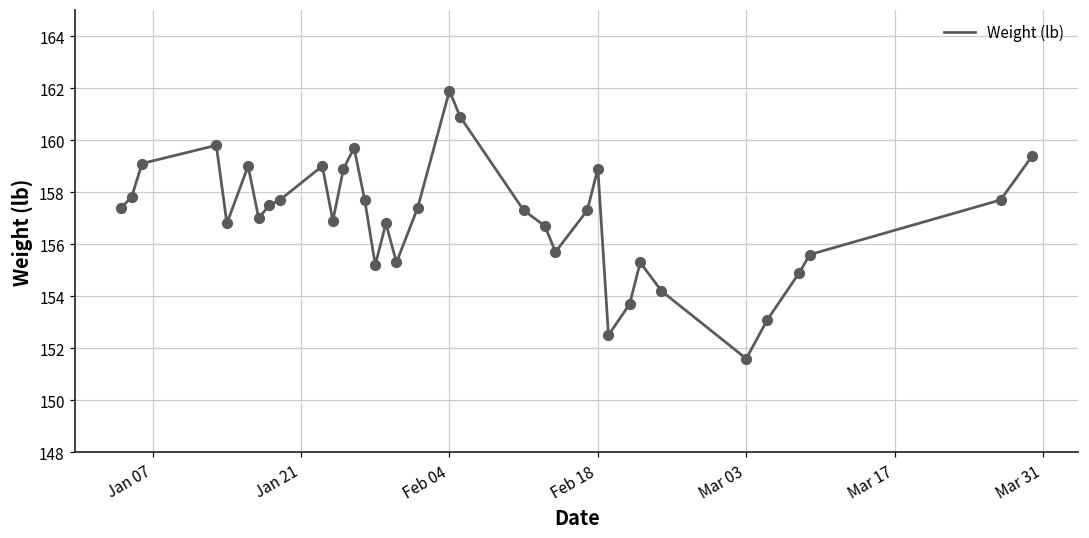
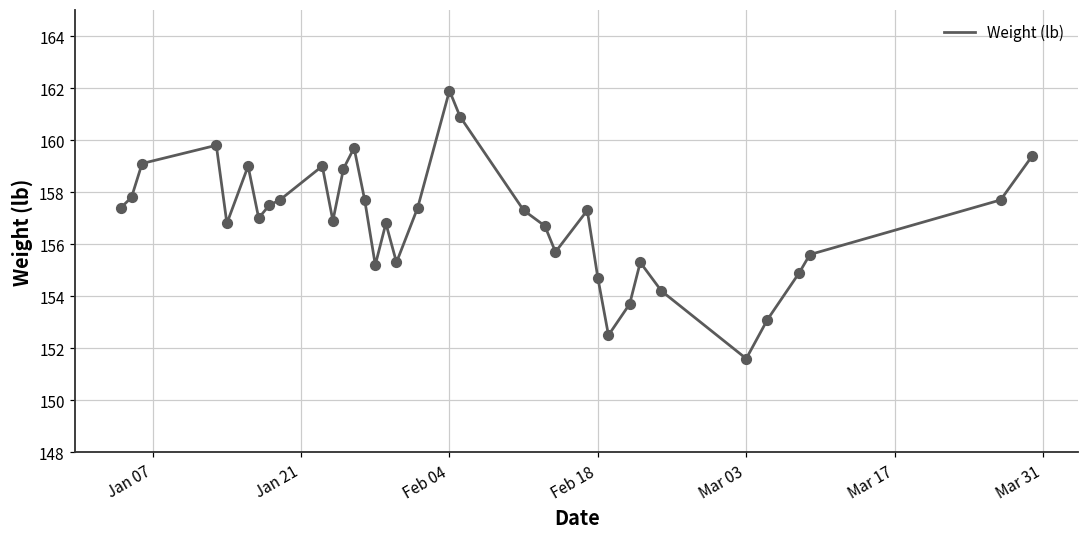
Feb 18: 158.9 -> 154.7
